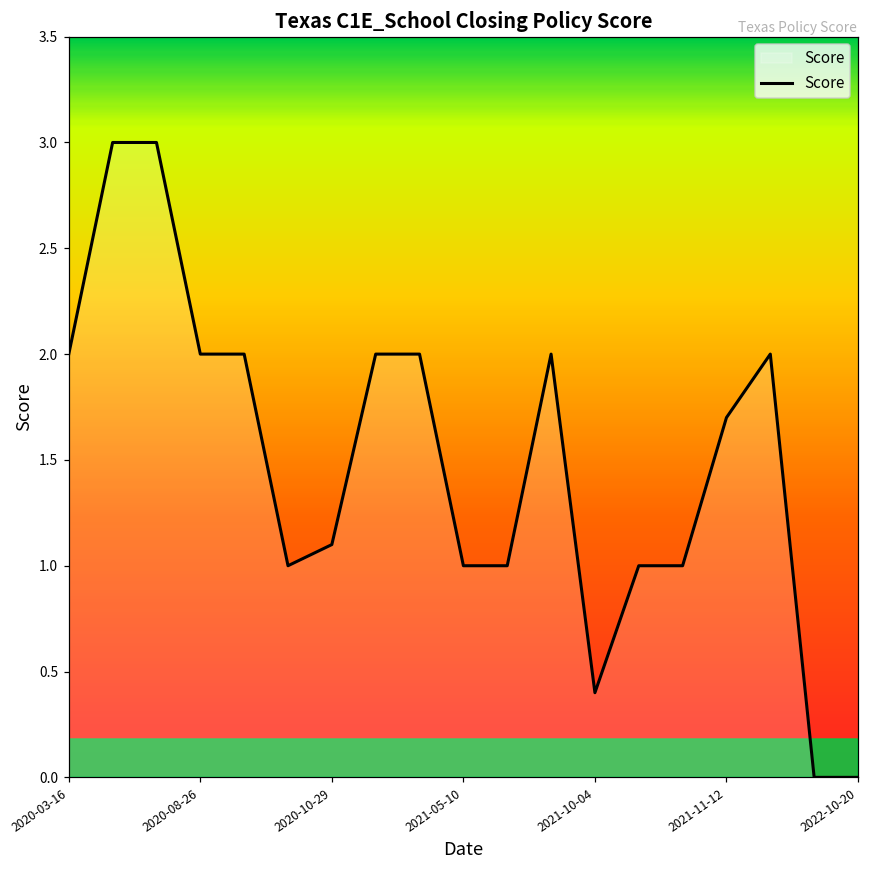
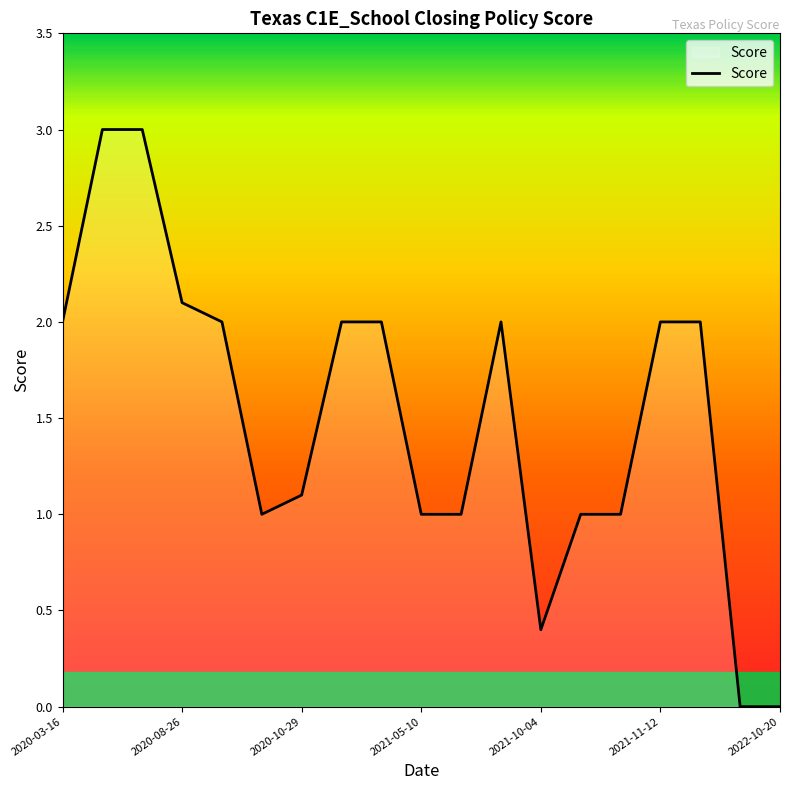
2020-08-26: 2.0 -> 2.1
2021-11-12: 1.7 -> 2.0
